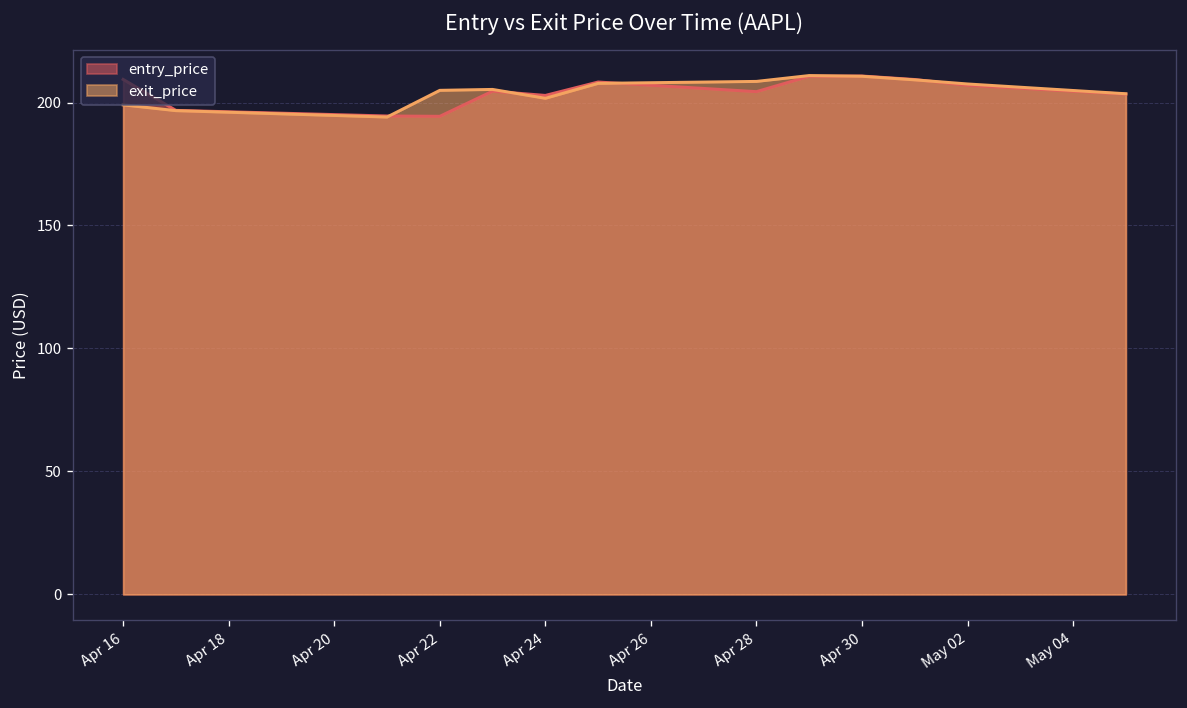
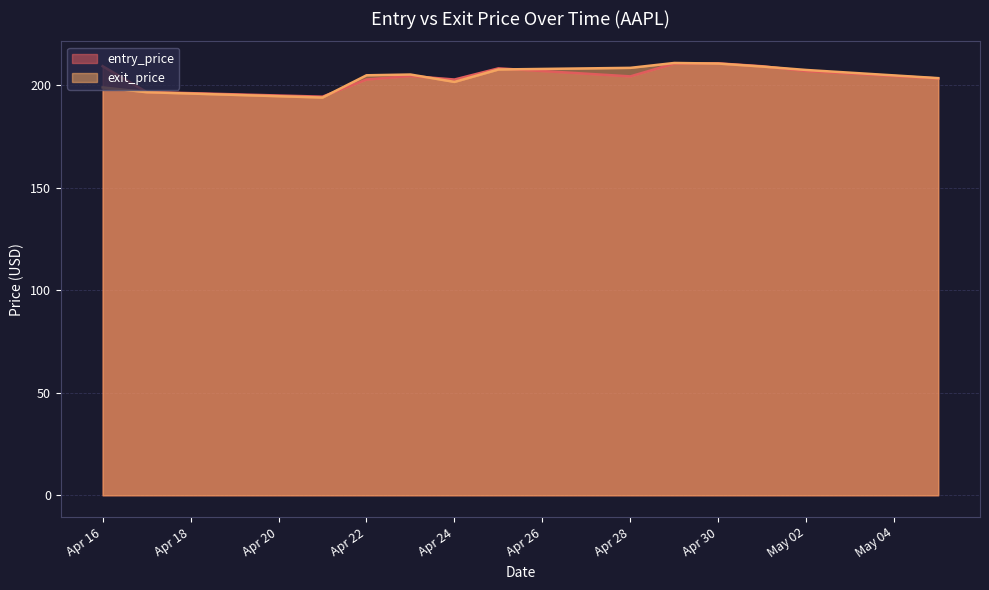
entry_price, Apr 22: 194 -> 203
